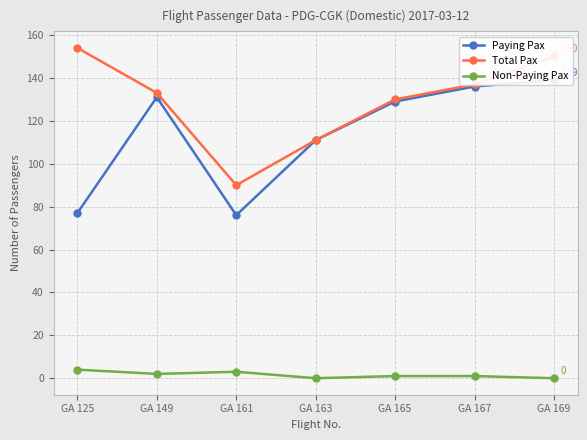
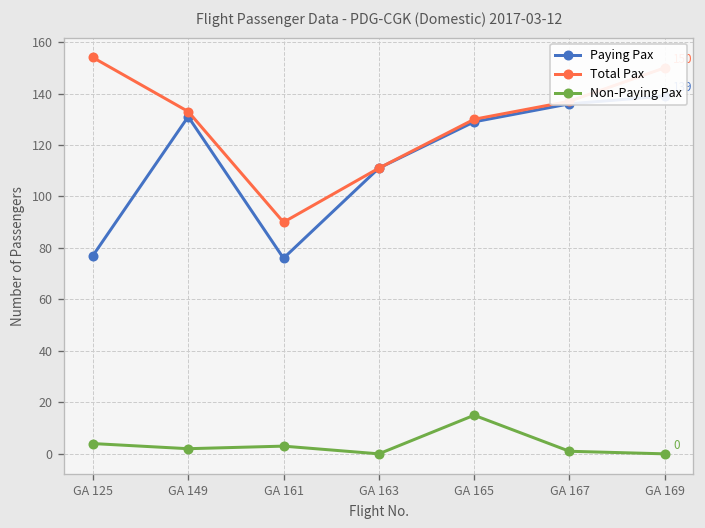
Non-Paying Pax, GA 165: 1 -> 15
